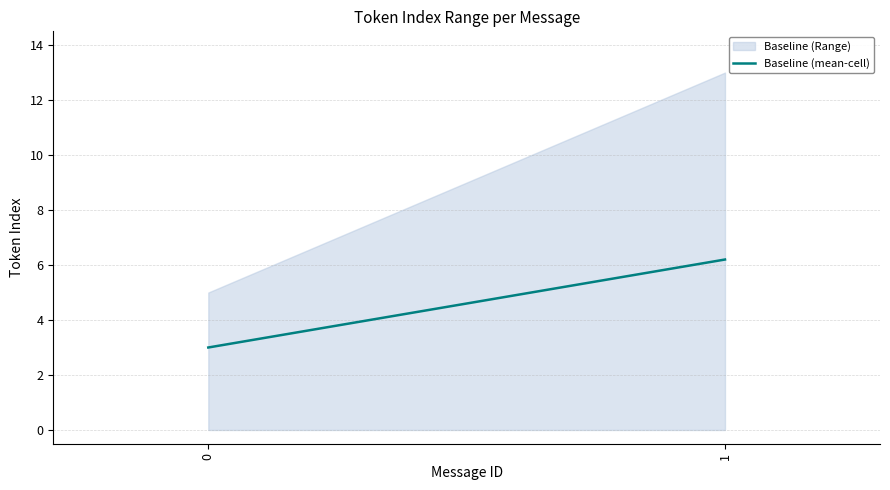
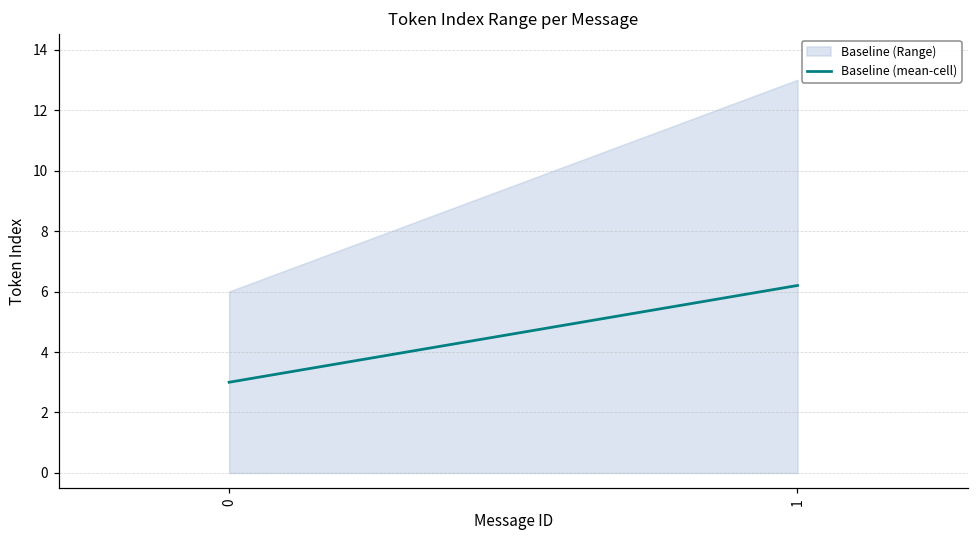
Baseline (Range), 0: 5 -> 6
